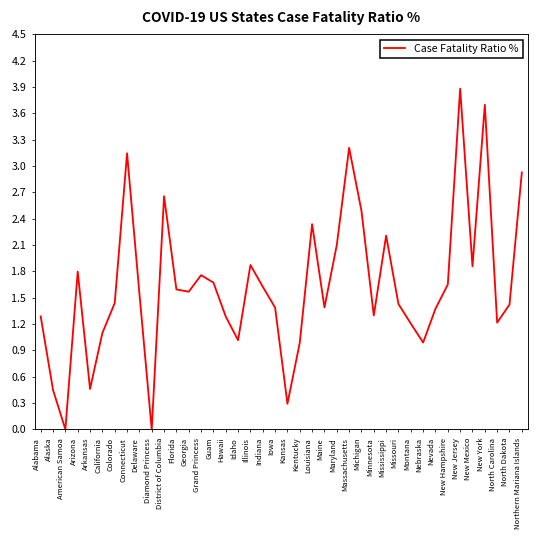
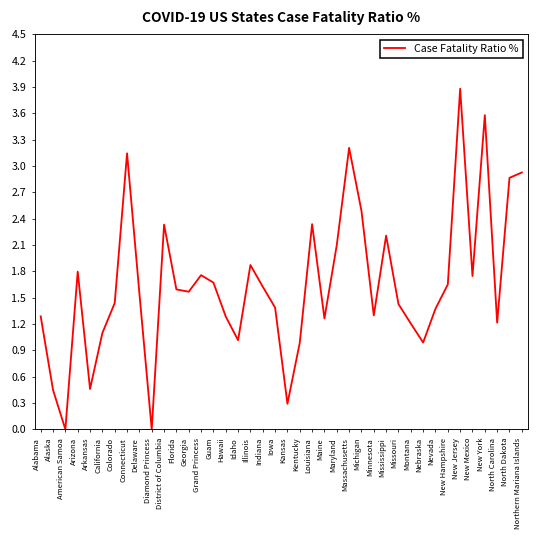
District of Columbia: 2.7 -> 2.3
Maine: 1.4 -> 1.3
New Mexico: 1.9 -> 1.7
New York: 3.7 -> 3.6
North Dakota: 1.4 -> 2.9
